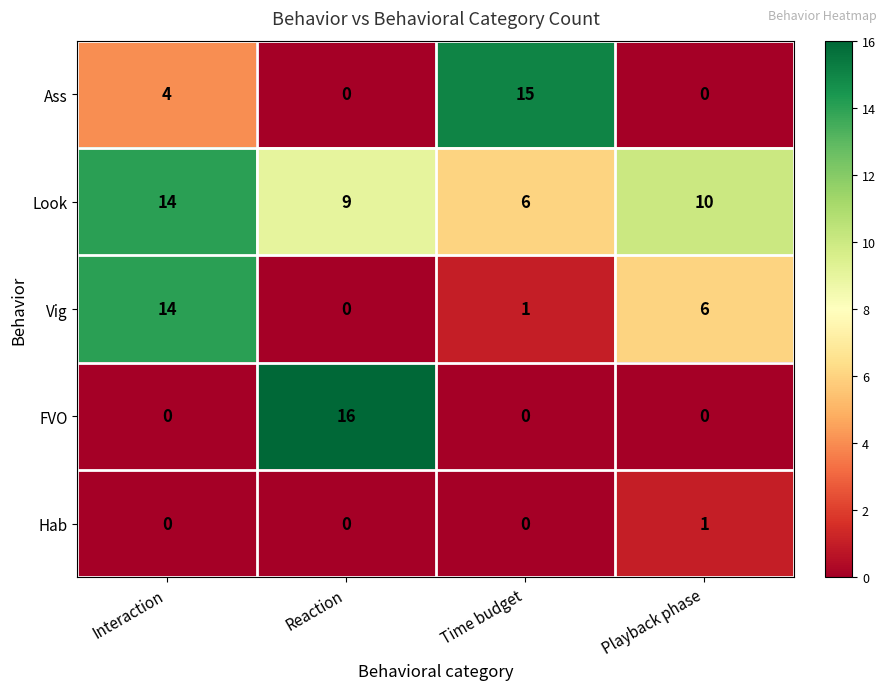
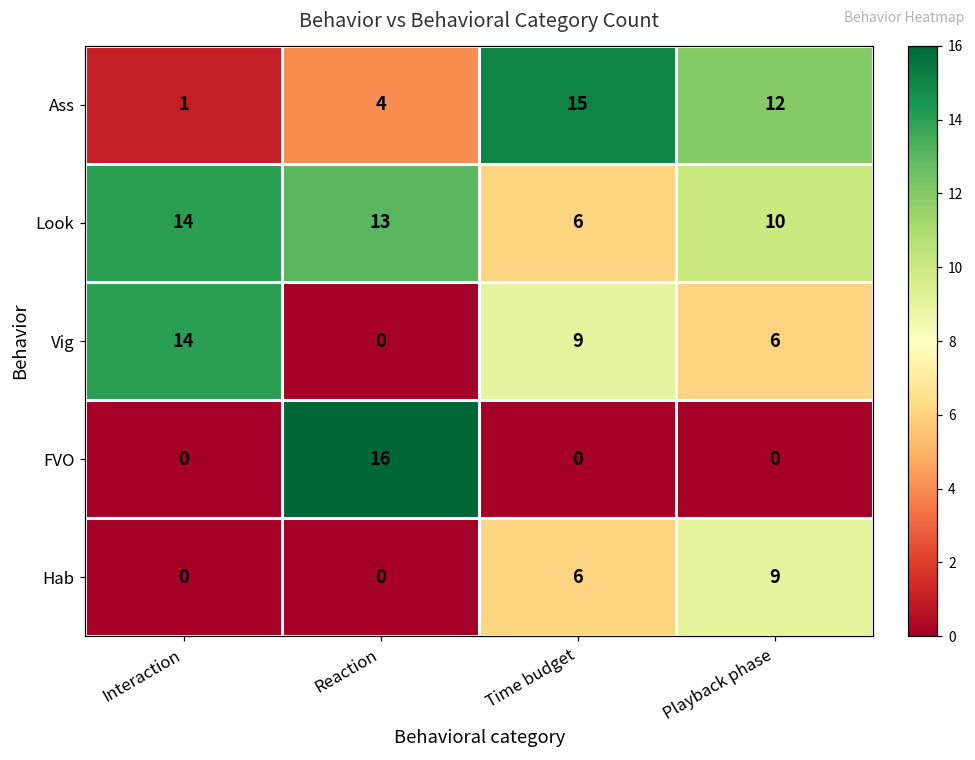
Ass, Interaction: 4 -> 1
Ass, Reaction: 0 -> 4
Ass, Playback phase: 0 -> 12
Look, Reaction: 9 -> 13
Vig, Time budget: 1 -> 9
Hab, Time budget: 0 -> 6
Hab, Playback phase: 1 -> 9
